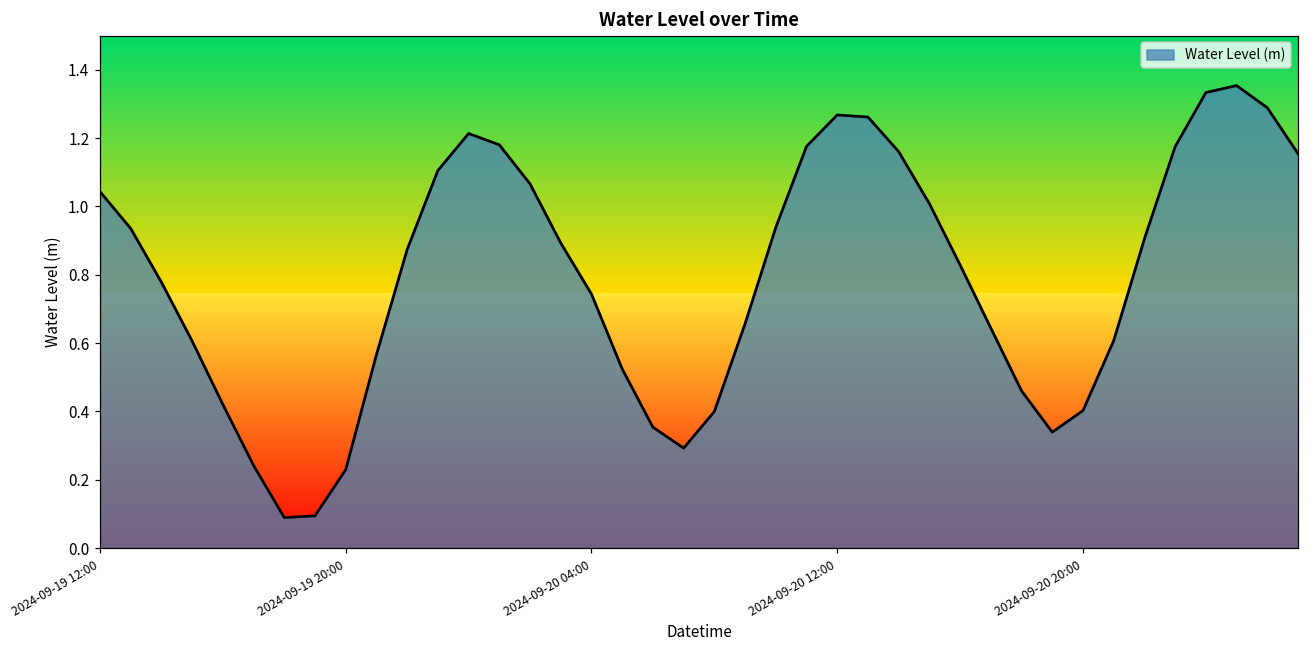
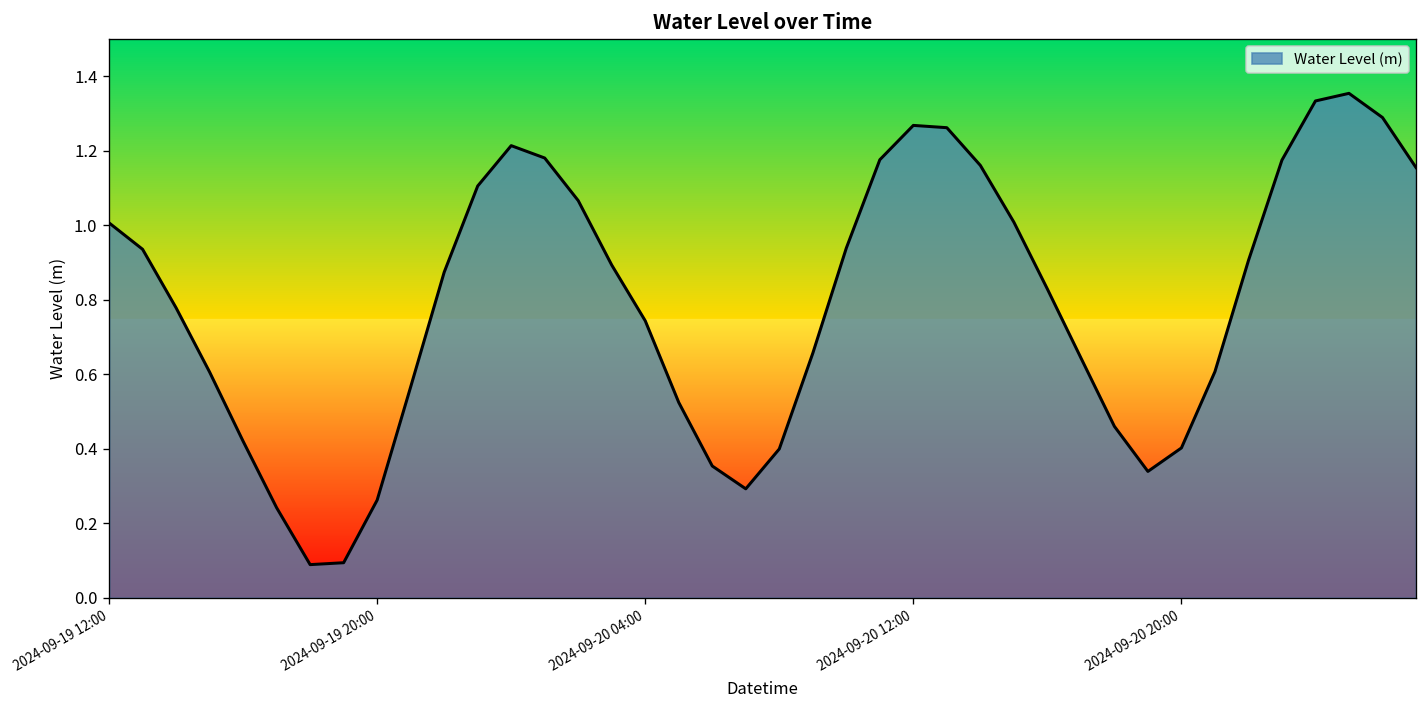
2024-09-19 12:00: 1.04 -> 1.01
2024-09-19 20:00: 0.23 -> 0.26
